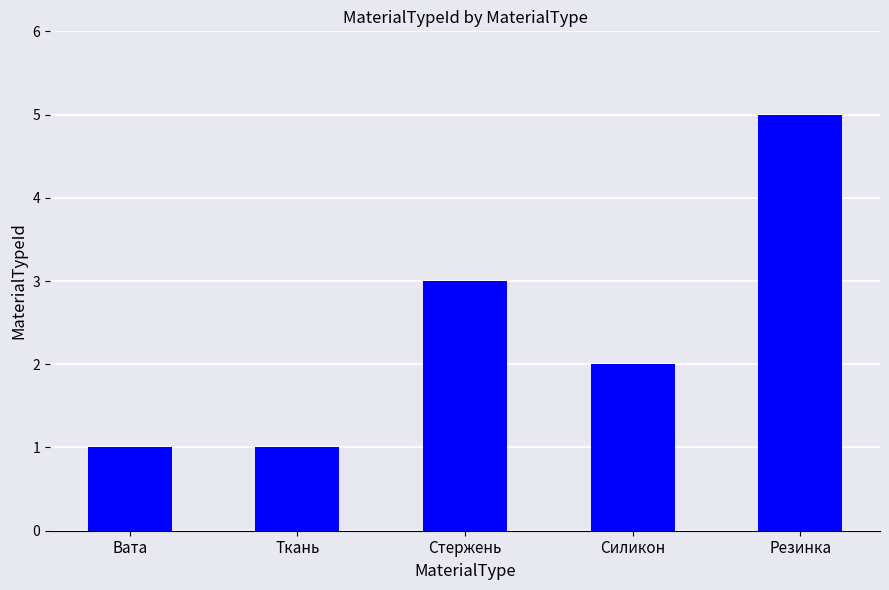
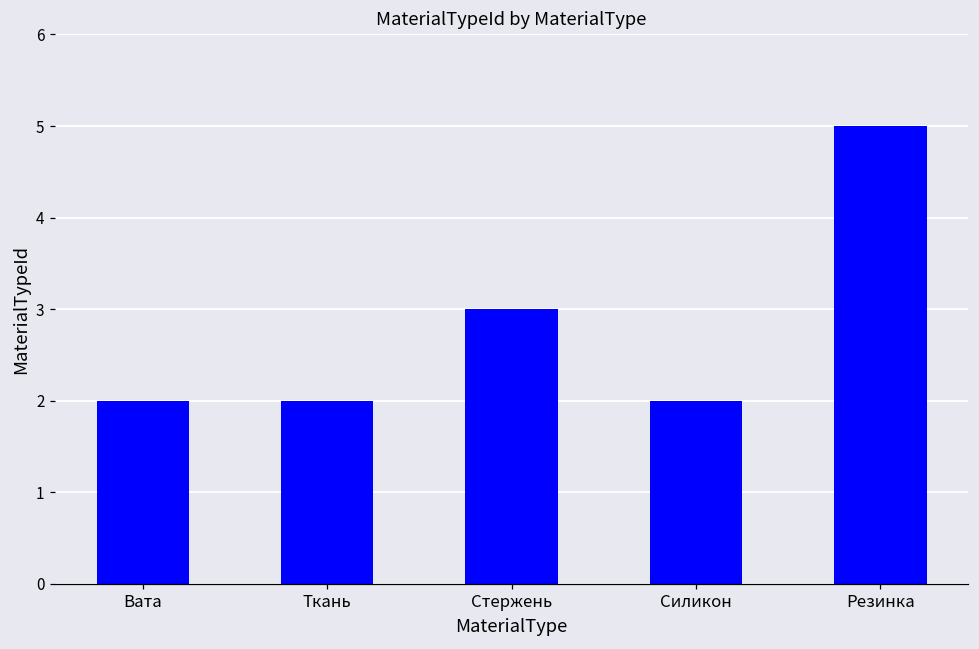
Вата: 1 -> 2
Ткань: 1 -> 2
